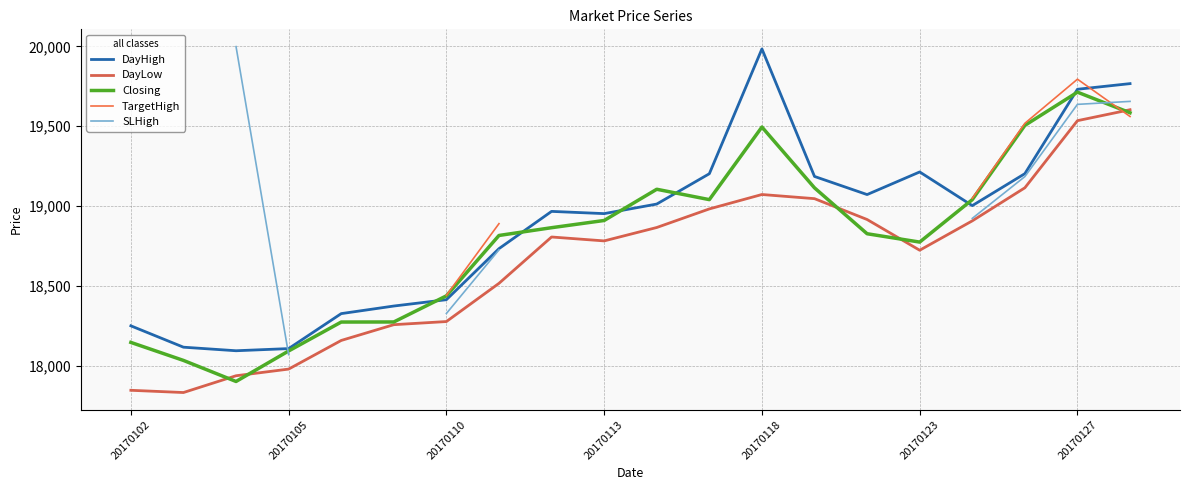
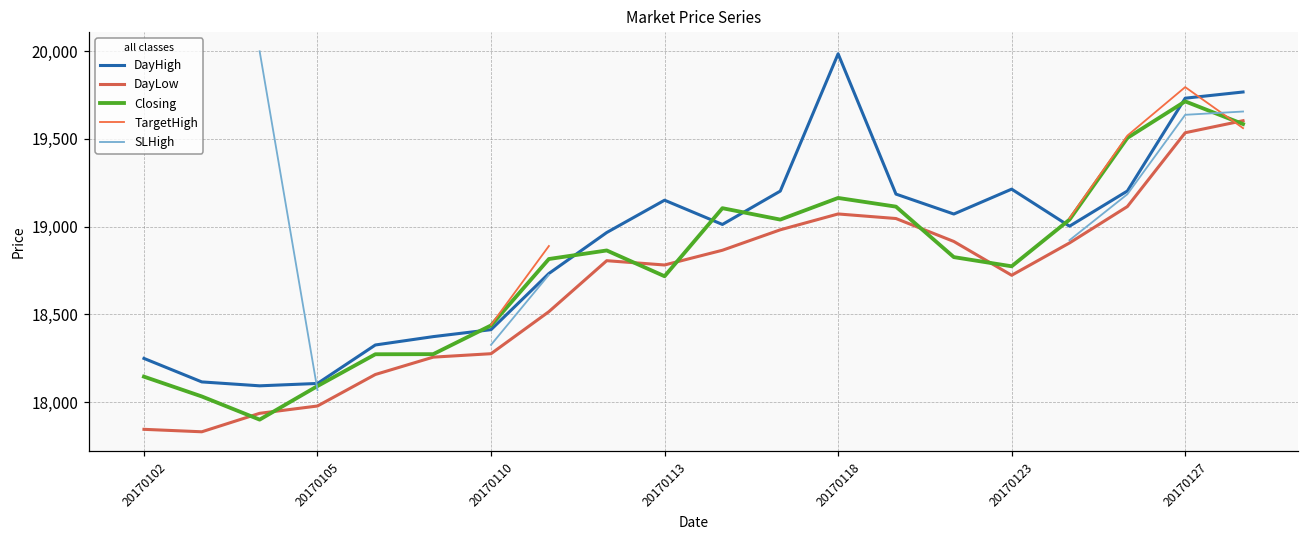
DayHigh, 20170113: 18,950 -> 19,150
Closing, 20170113: 18,910 -> 18,720
Closing, 20170118: 19,500 -> 19,160
